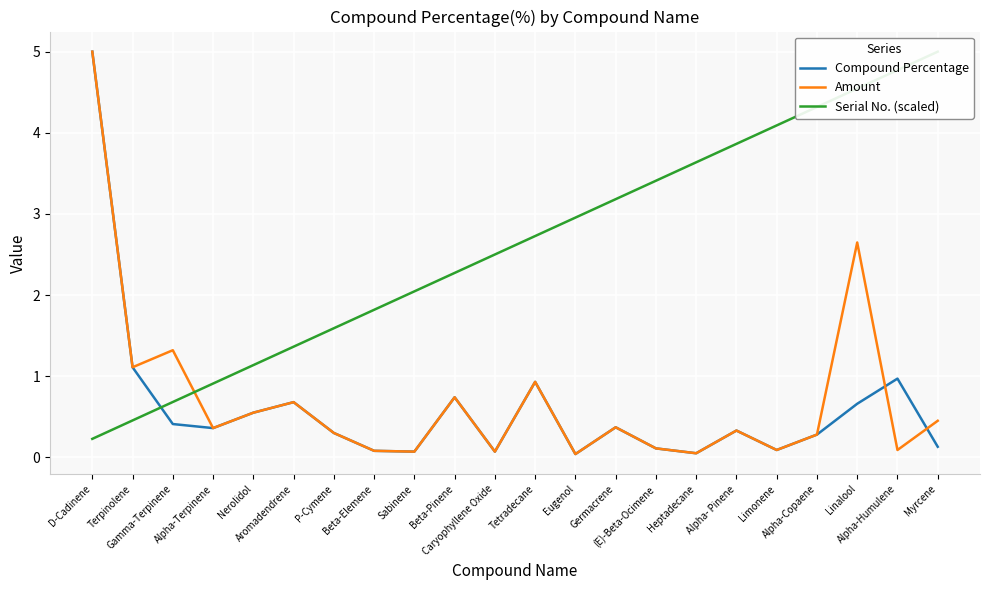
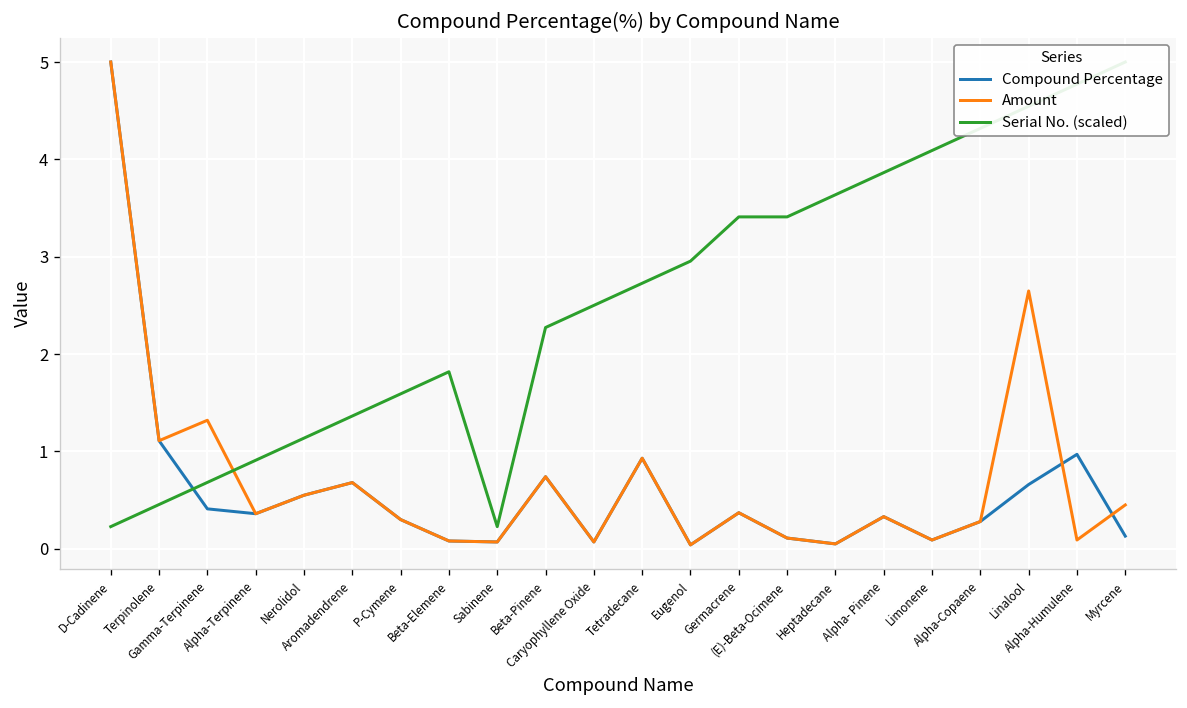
Serial No. (scaled), Sabinene: 2.0 -> 0.2
Serial No. (scaled), Germacrene: 3.2 -> 3.4
